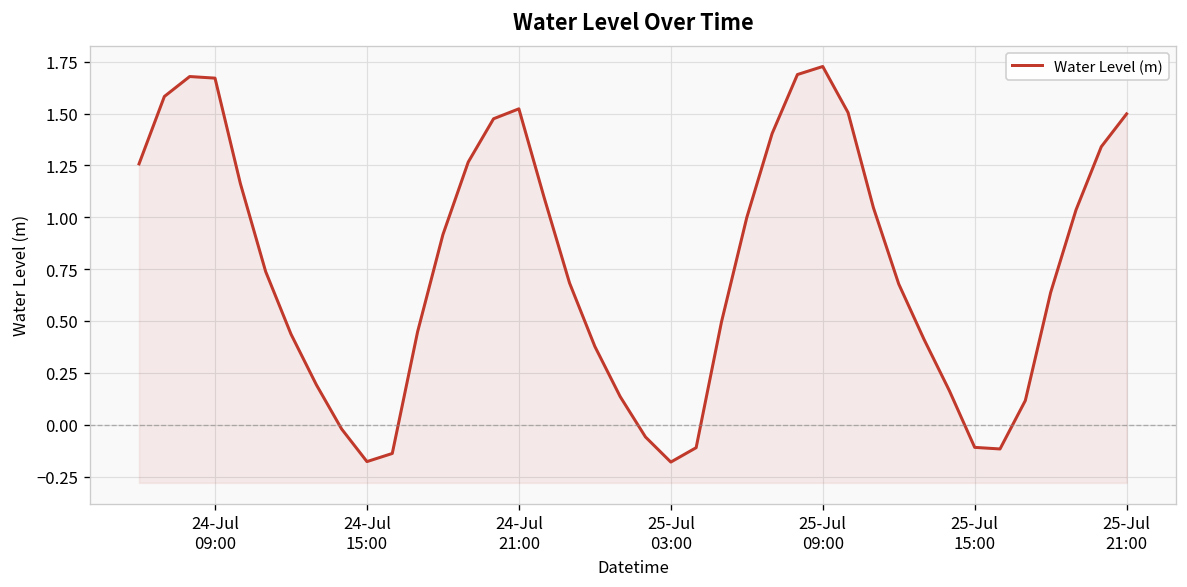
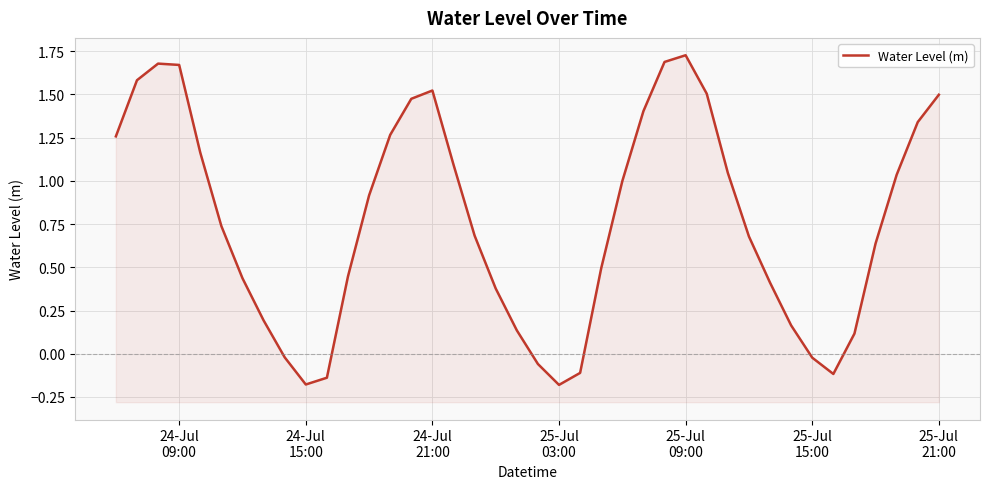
25-Jul 15:00: -0.11 -> -0.02
